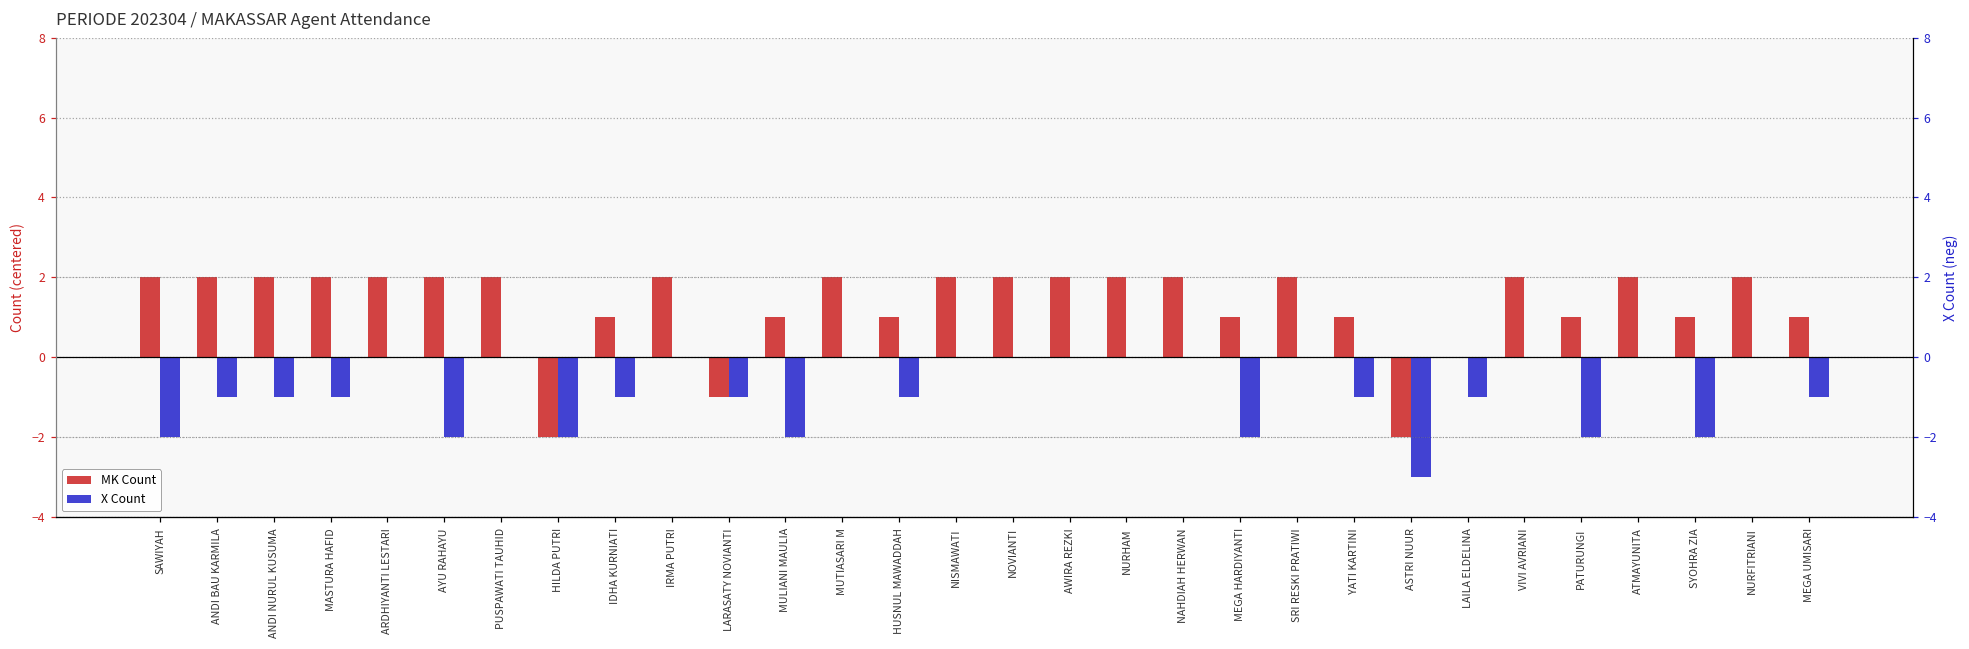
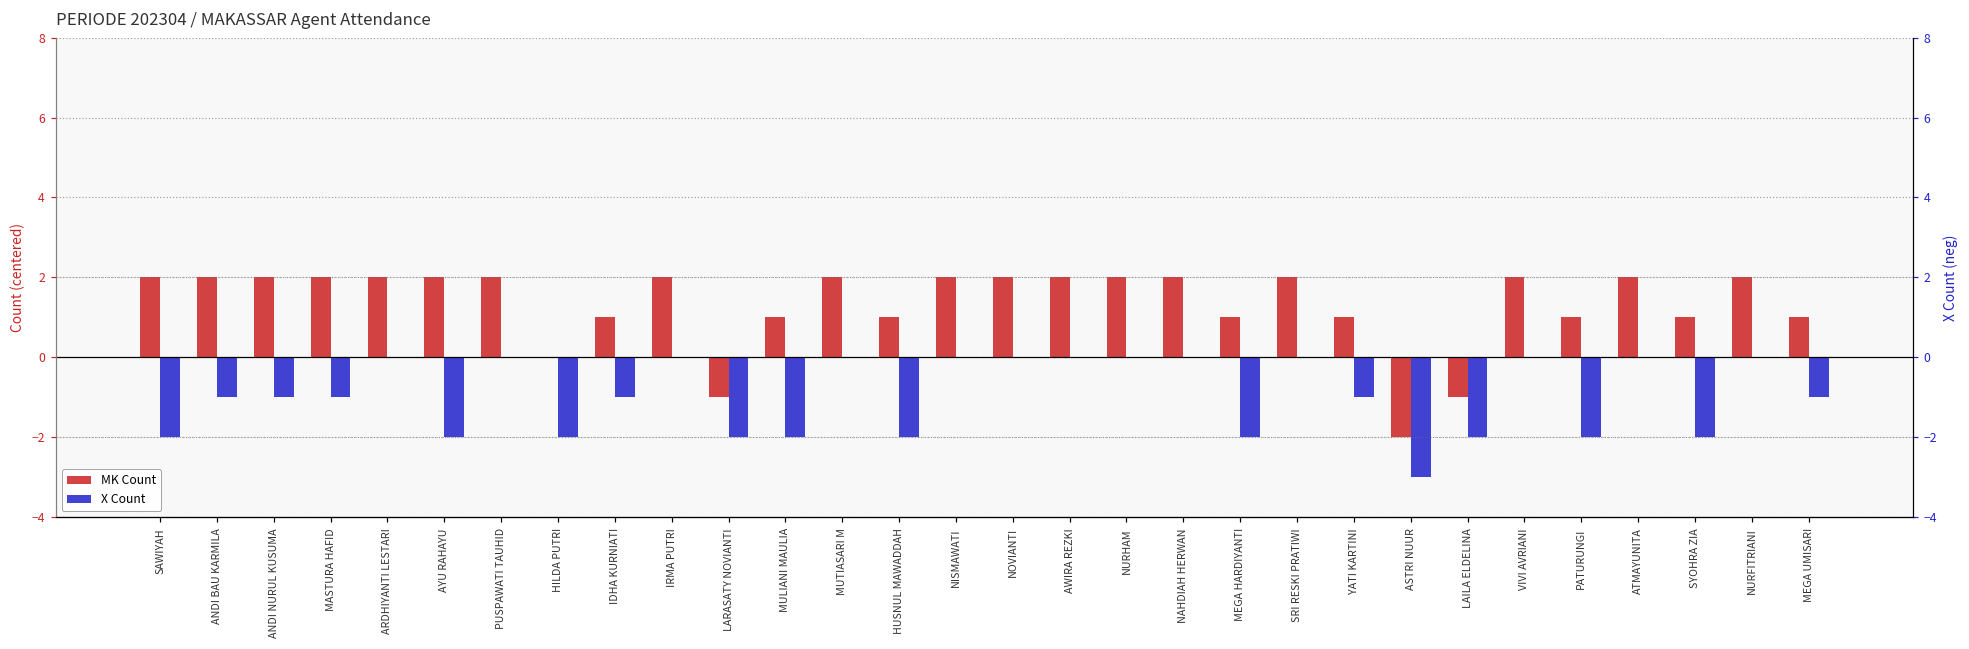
MK Count, HILDA PUTRI: -2.0 -> 0.0
X Count, LARASATY NOVIANTI: -1.0 -> -2.0
X Count, HUSNUL MAWADDAH: -1.0 -> -2.0
MK Count, LAILA ELDELINA: 0.0 -> -1.0
X Count, LAILA ELDELINA: -1.0 -> -2.0
